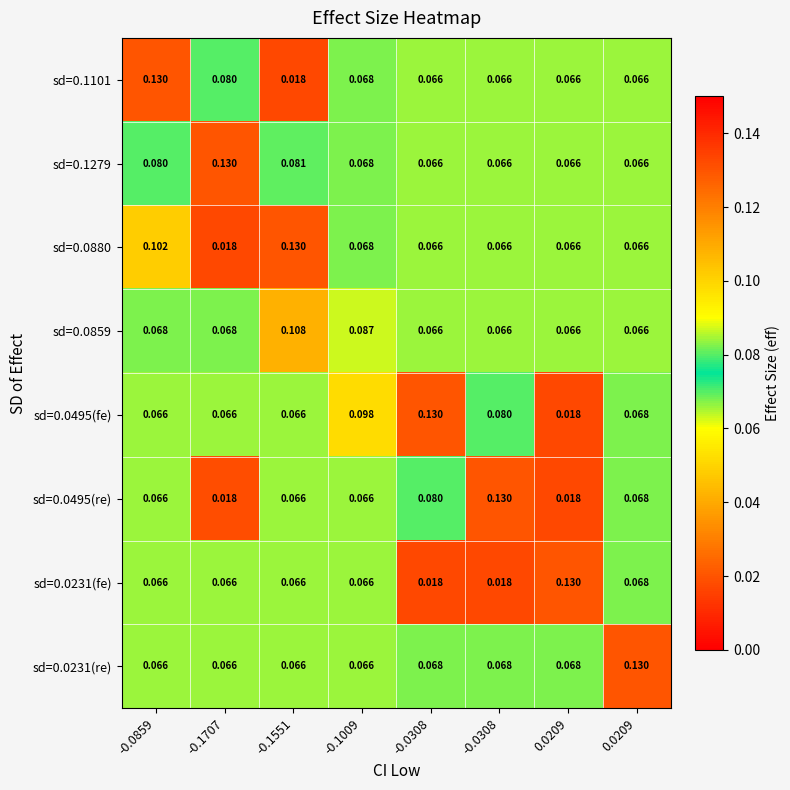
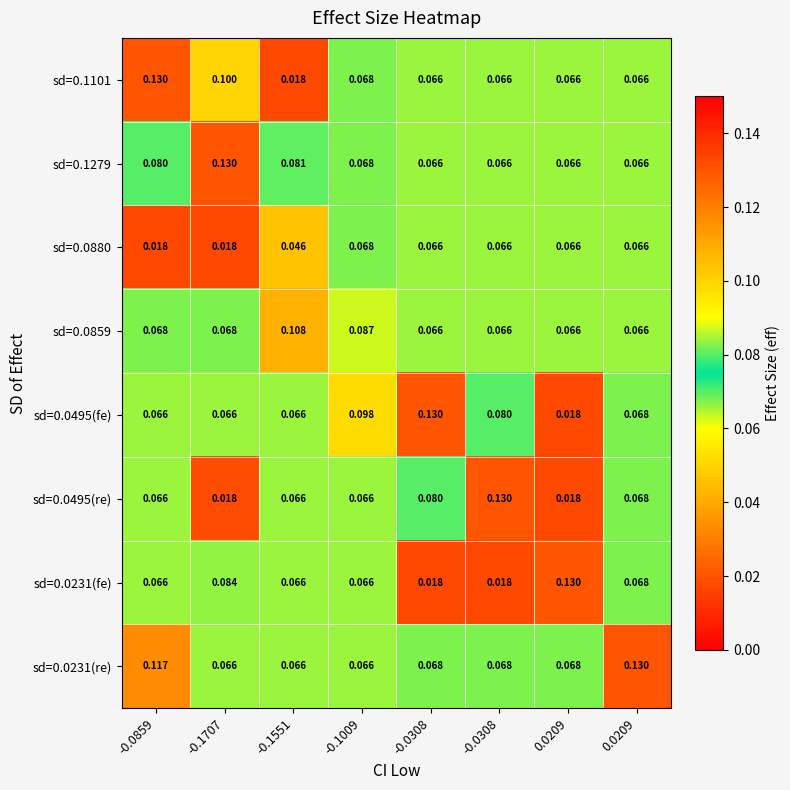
sd=0.1101, -0.1707: 0.080 -> 0.100
sd=0.0880, -0.0859: 0.102 -> 0.018
sd=0.0880, -0.1551: 0.130 -> 0.046
sd=0.0231(fe), -0.1707: 0.066 -> 0.084
sd=0.0231(re), -0.0859: 0.066 -> 0.117
